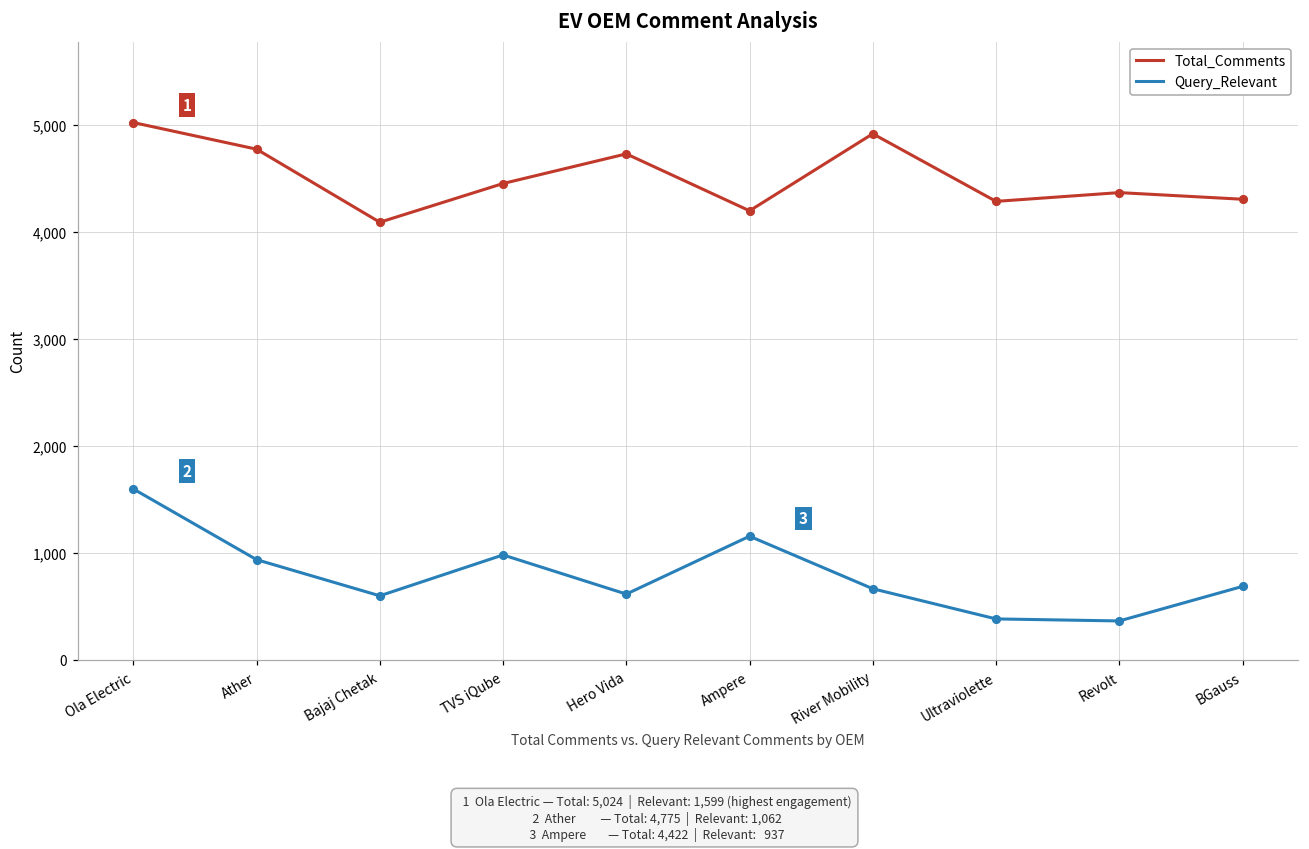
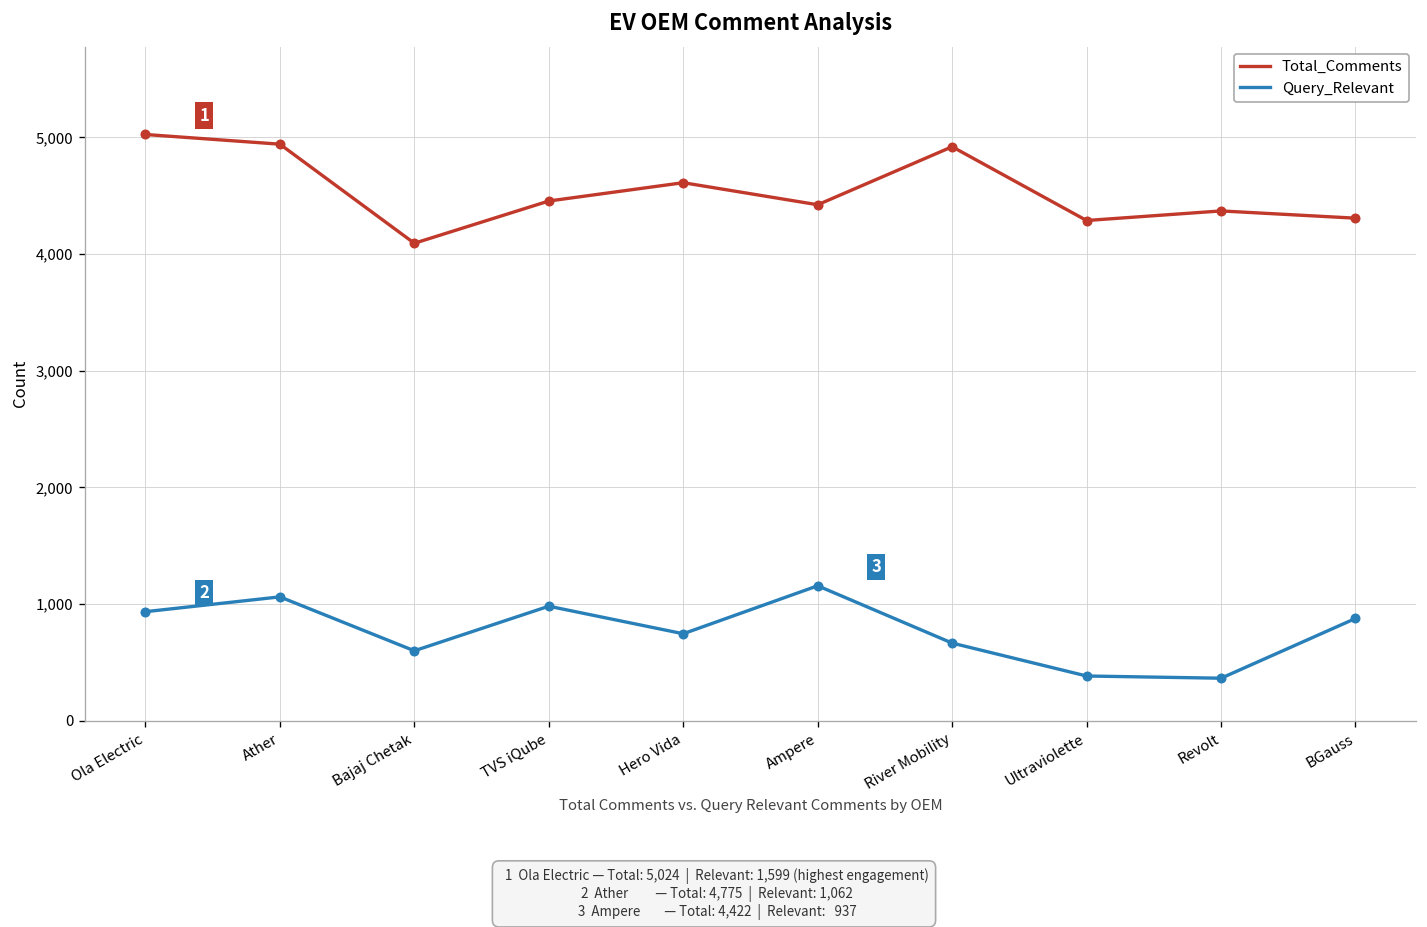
Query_Relevant, Ola Electric: 1,600 -> 900
Total_Comments, Ather: 4,800 -> 4,900
Query_Relevant, Ather: 900 -> 1,100
Total_Comments, Hero Vida: 4,700 -> 4,600
Query_Relevant, Hero Vida: 600 -> 700
Total_Comments, Ampere: 4,200 -> 4,400
Query_Relevant, BGauss: 700 -> 900
